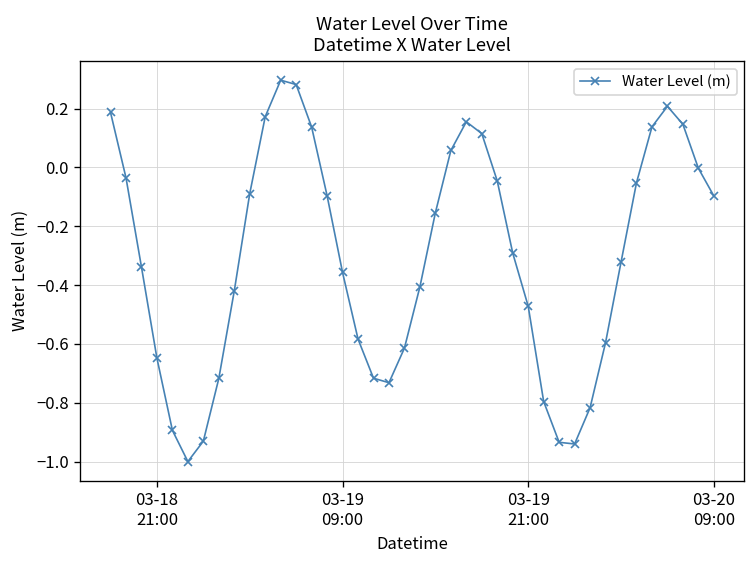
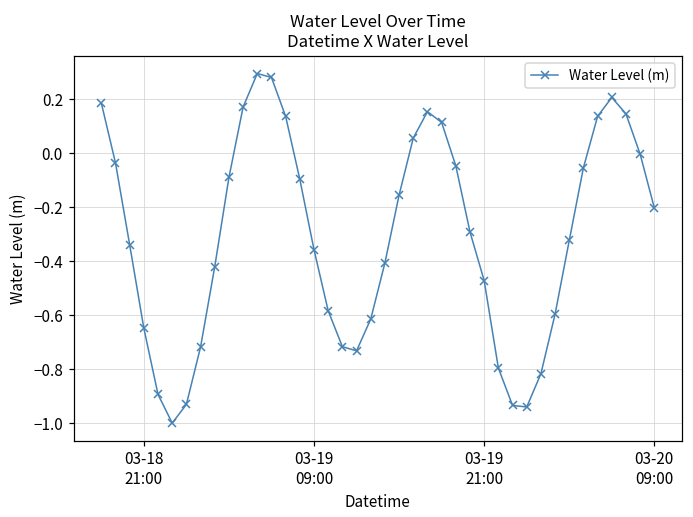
03-20 09:00: -0.10 -> -0.20
